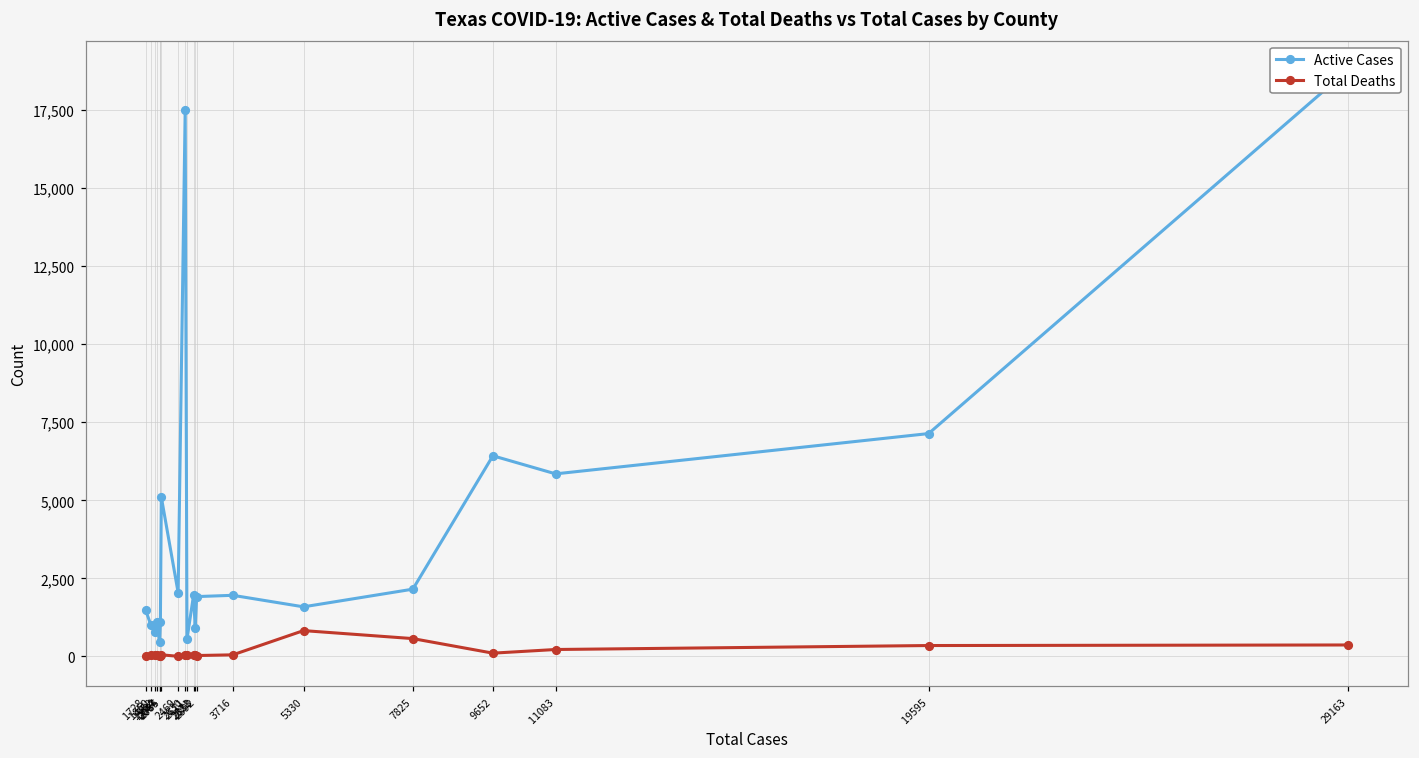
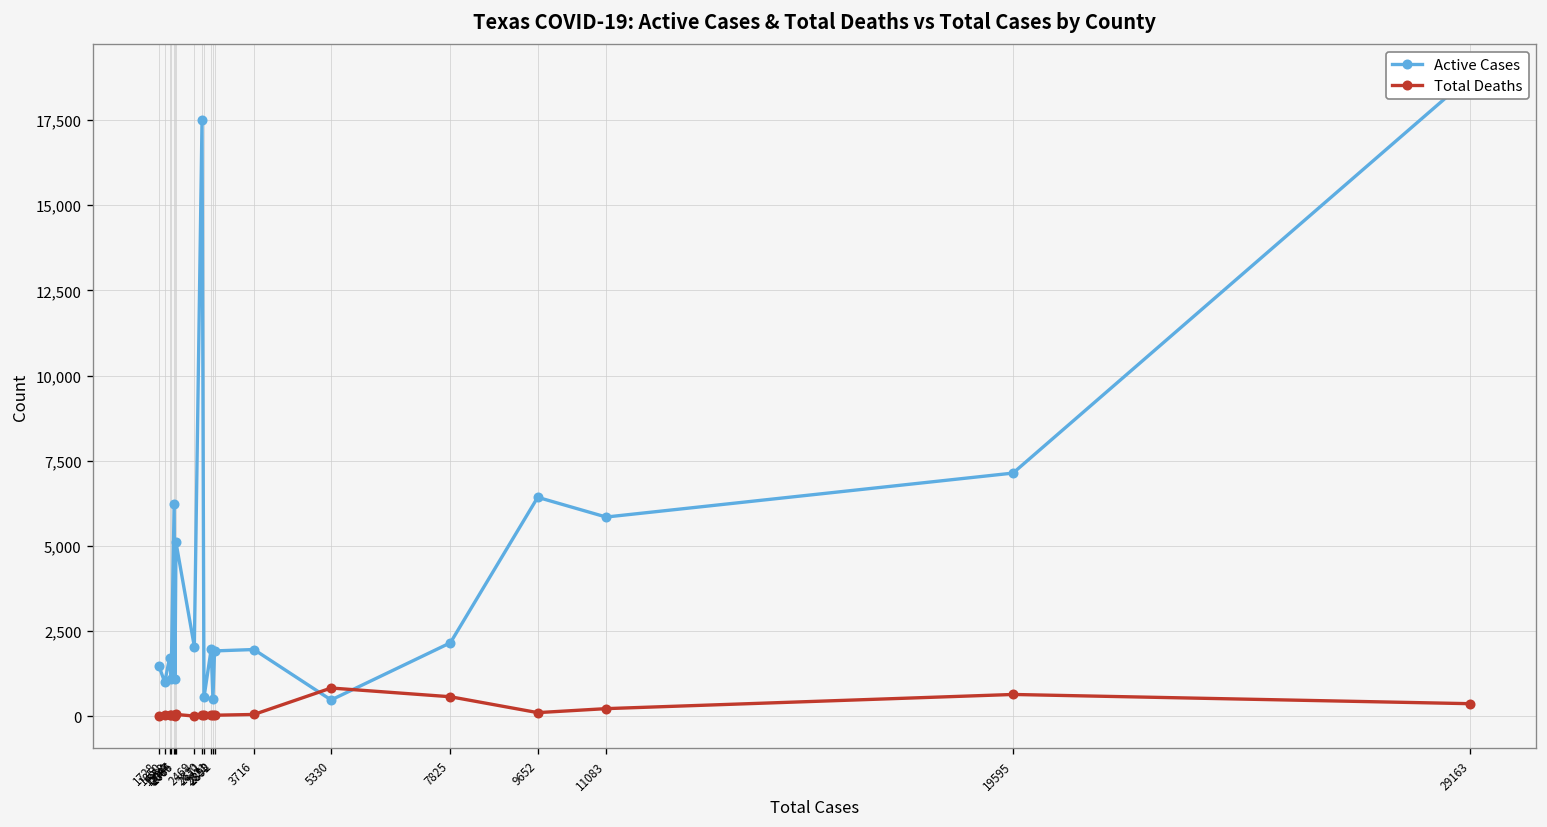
Active Cases, 1952: 800 -> 1,700
Active Cases, 2047: 500 -> 6,200
Active Cases, 2858: 900 -> 500
Active Cases, 5330: 1,600 -> 500
Total Deaths, 19595: 400 -> 600
